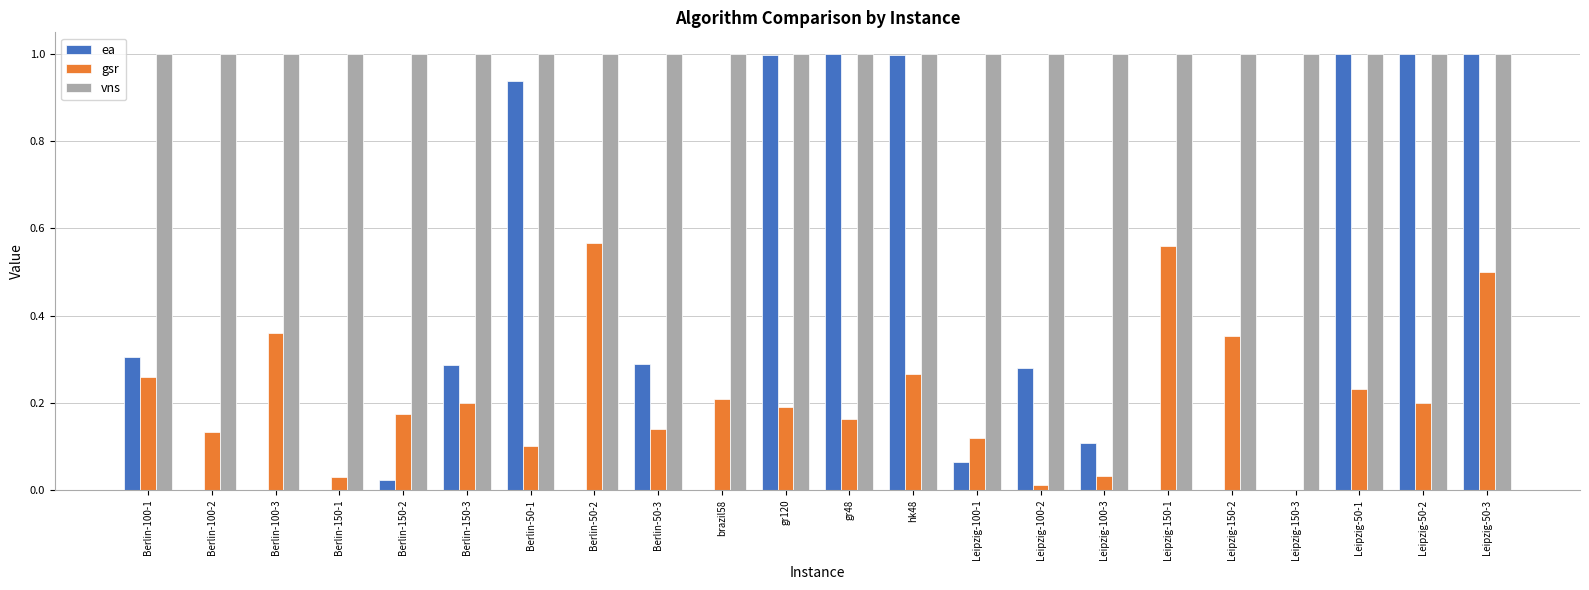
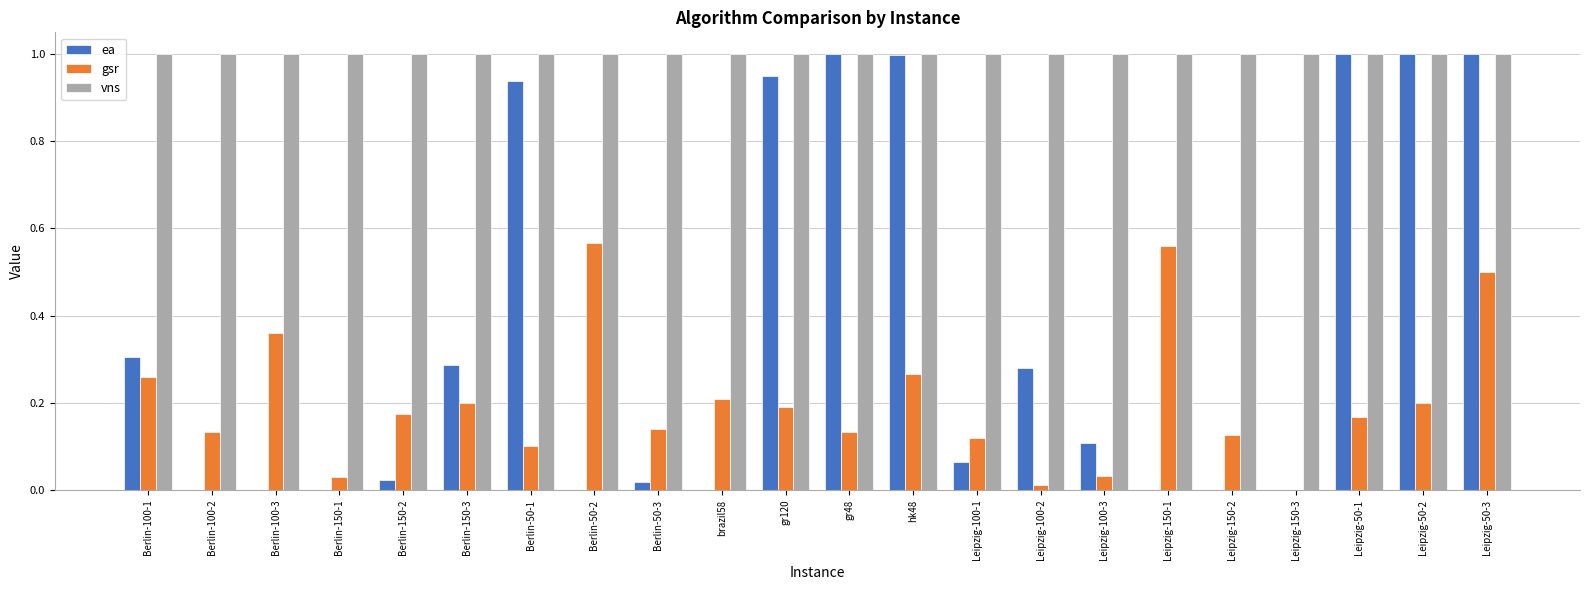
ea, Berlin-50-3: 0.29 -> 0.02
ea, gr120: 1.00 -> 0.95
gsr, gr48: 0.16 -> 0.13
gsr, Leipzig-150-2: 0.35 -> 0.13
gsr, Leipzig-50-1: 0.23 -> 0.17
